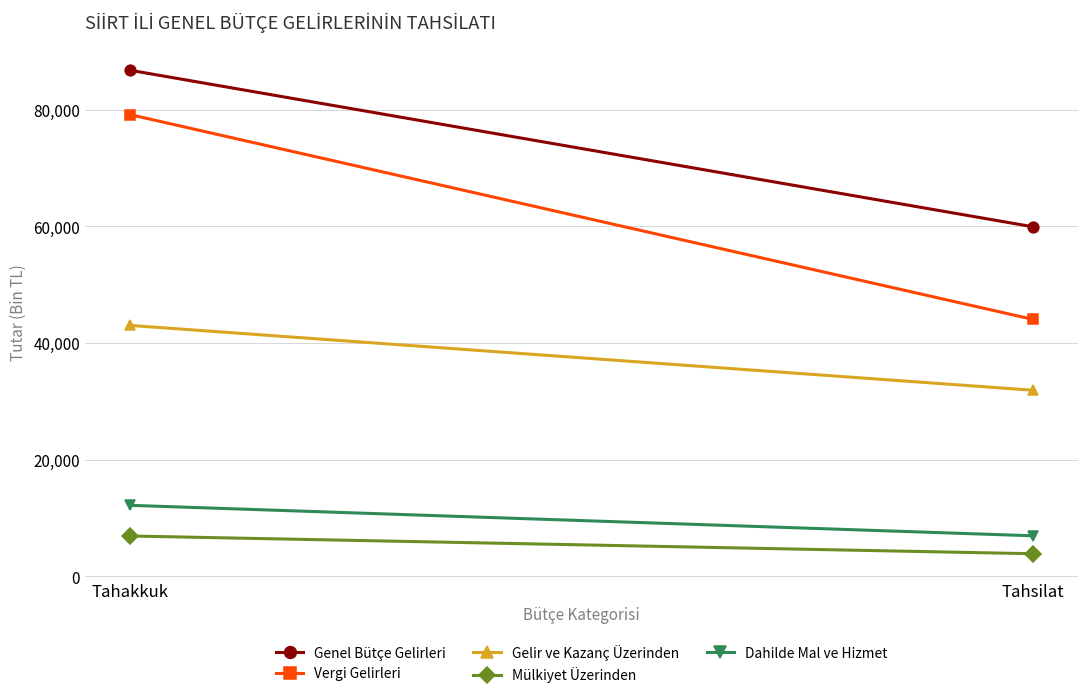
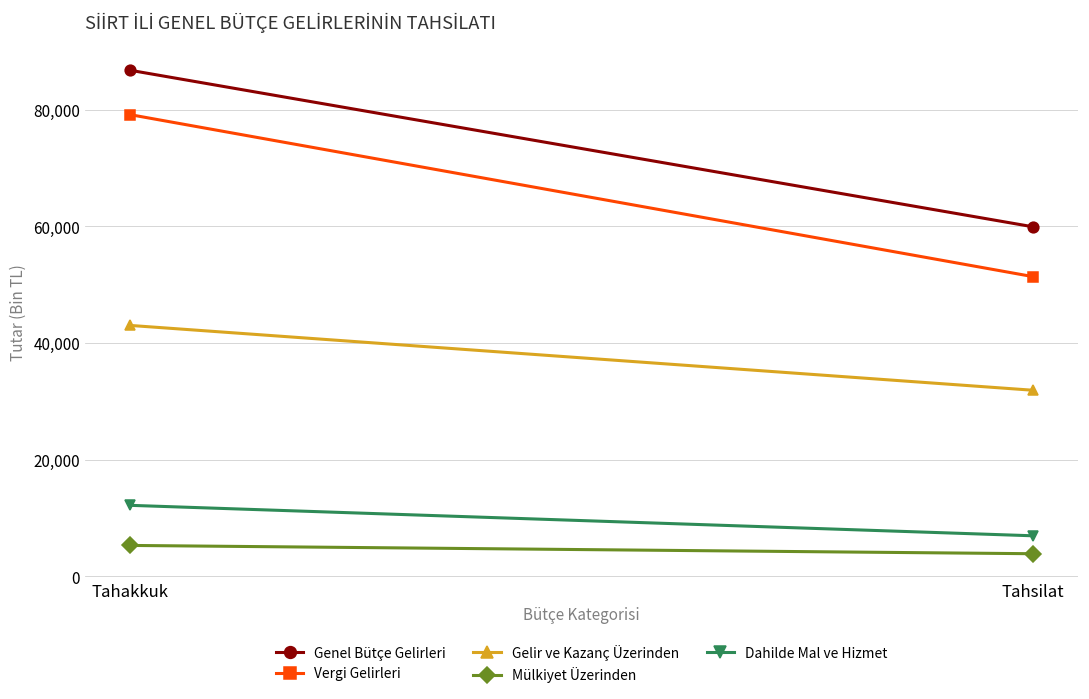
Mülkiyet Üzerinden, Tahakkuk: 7,000 -> 5,000
Vergi Gelirleri, Tahsilat: 44,000 -> 51,000
